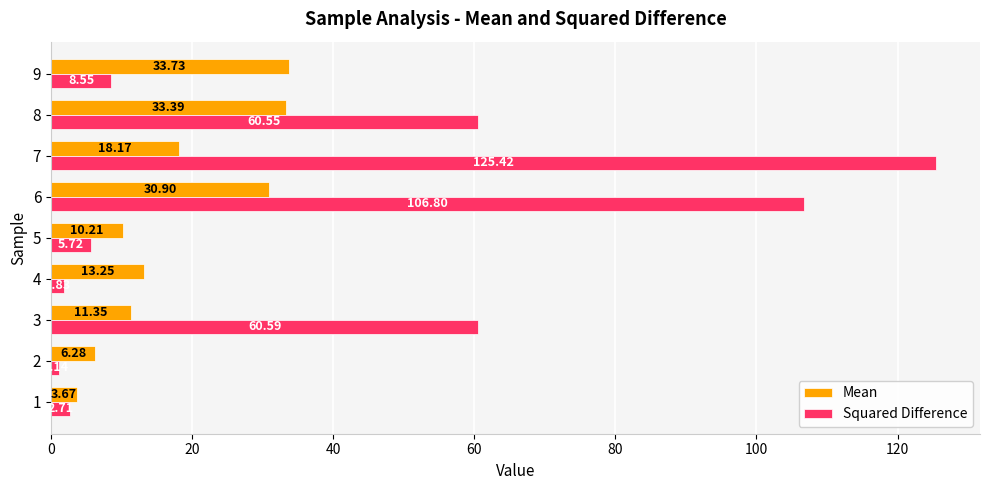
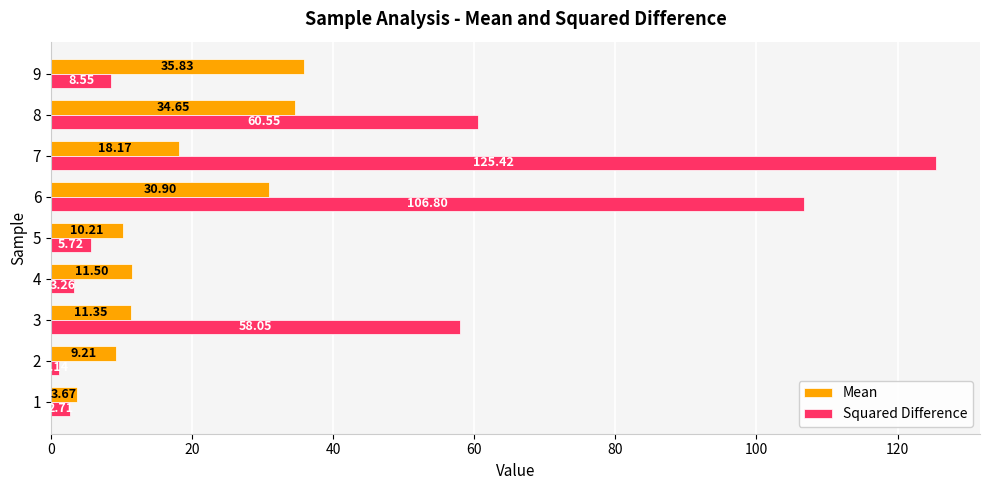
Mean, 9: 33.73 -> 35.83
Mean, 8: 33.39 -> 34.65
Mean, 4: 13.25 -> 11.50
Squared Difference, 4: 2 -> 3
Squared Difference, 3: 60.59 -> 58.05
Mean, 2: 6.28 -> 9.21
